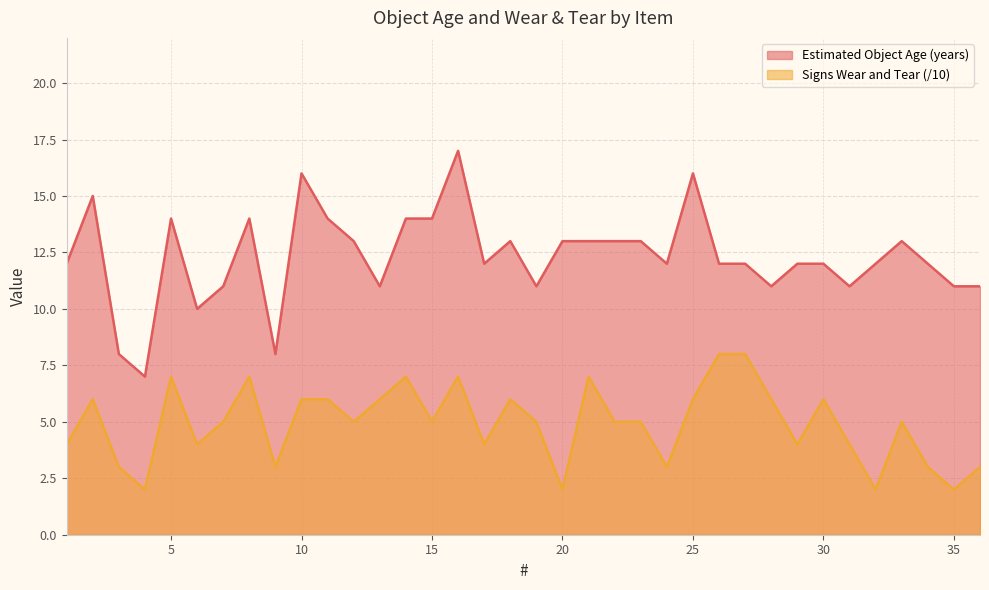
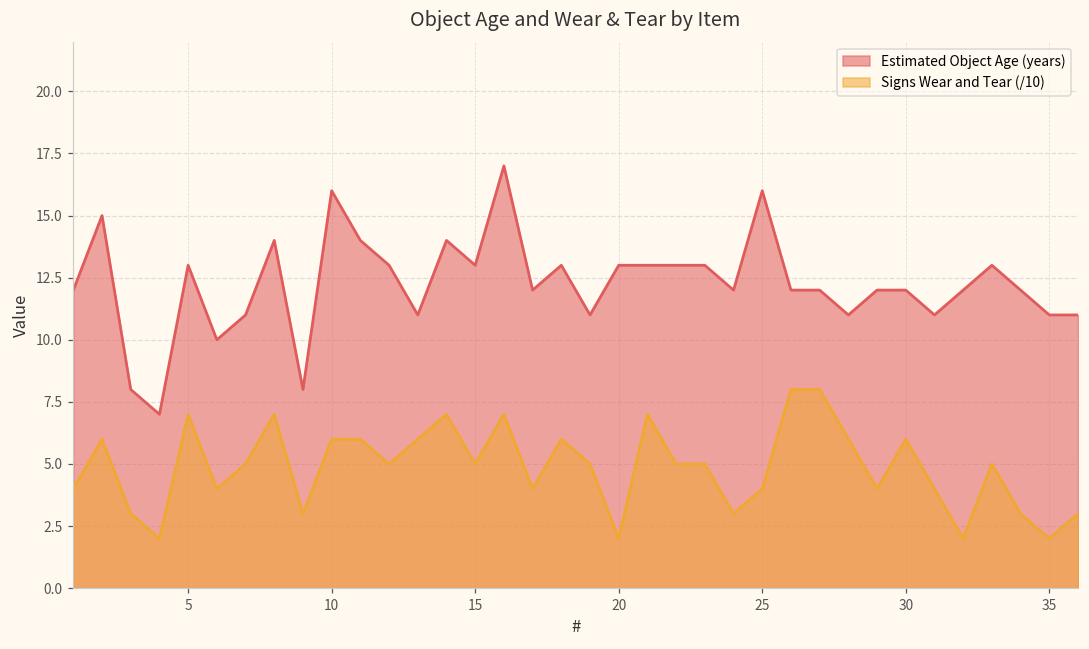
Estimated Object Age (years), 5: 14 -> 13
Estimated Object Age (years), 15: 14 -> 13
Signs Wear and Tear (/10), 25: 6 -> 4
